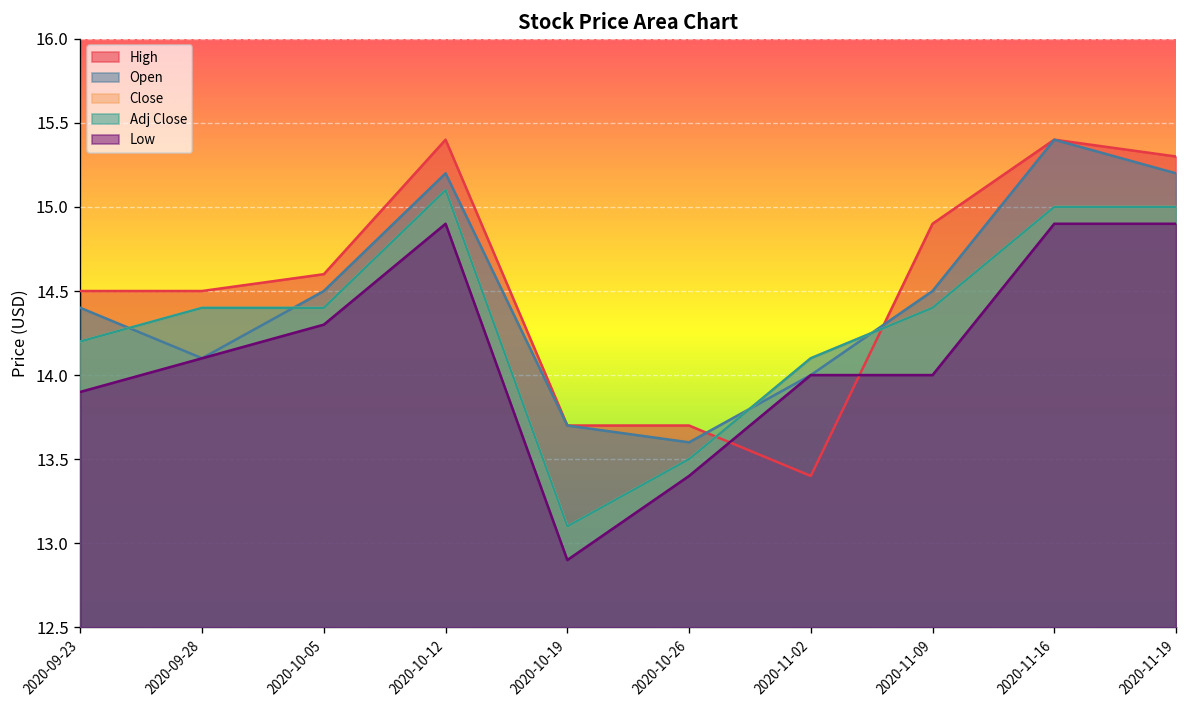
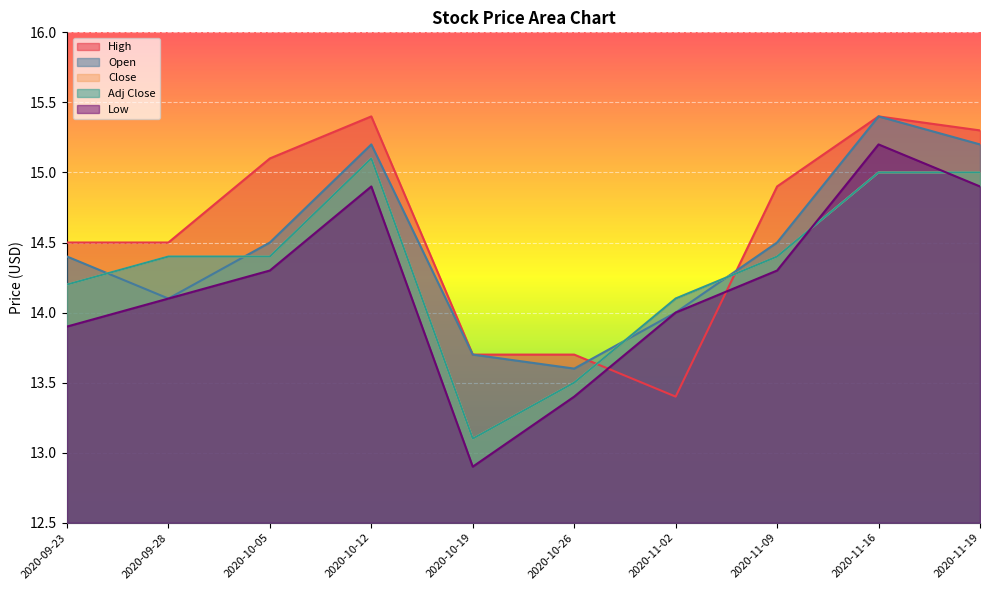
High, 2020-10-05: 14.6 -> 15.1
Low, 2020-11-09: 14.0 -> 14.3
Low, 2020-11-16: 14.9 -> 15.2
